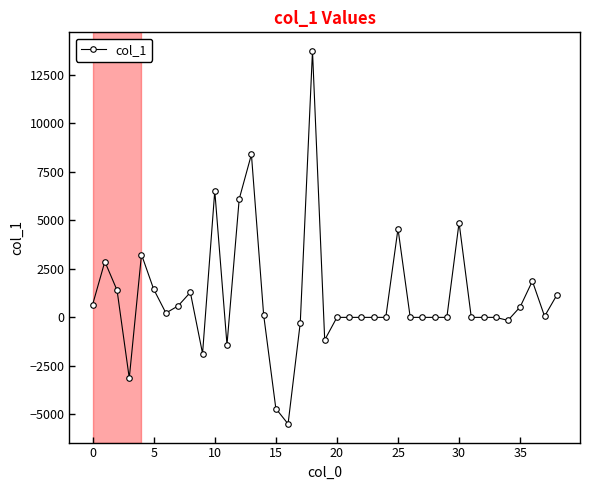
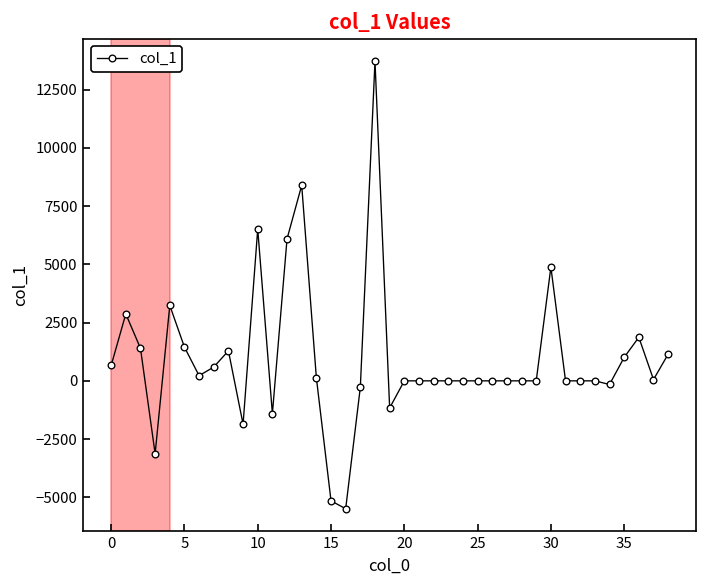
15: -4700 -> -5200
25: 4600 -> 0
35: 500 -> 1000
